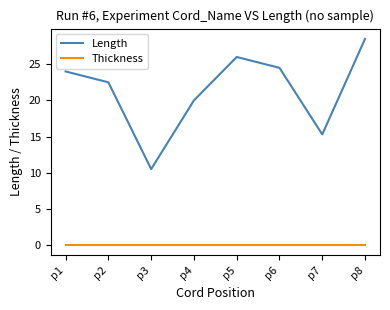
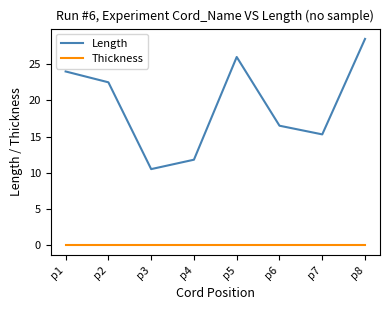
Length, p4: 20 -> 12
Length, p6: 25 -> 17
